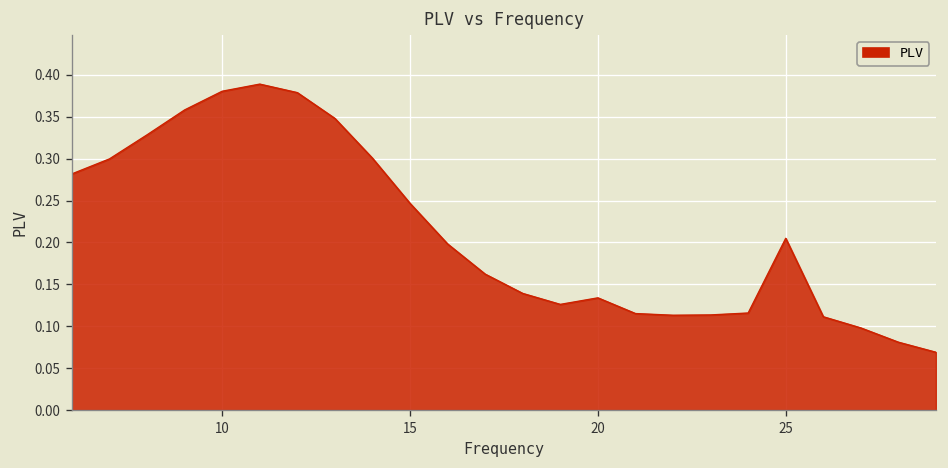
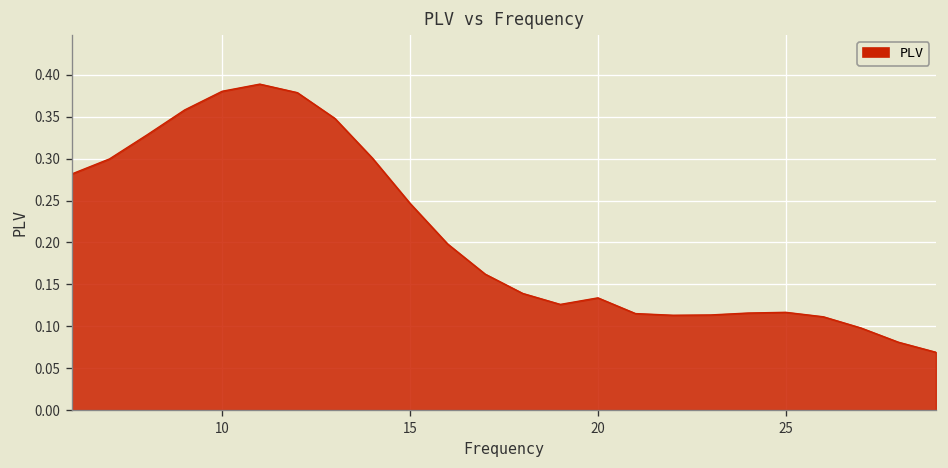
25: 0.21 -> 0.12
